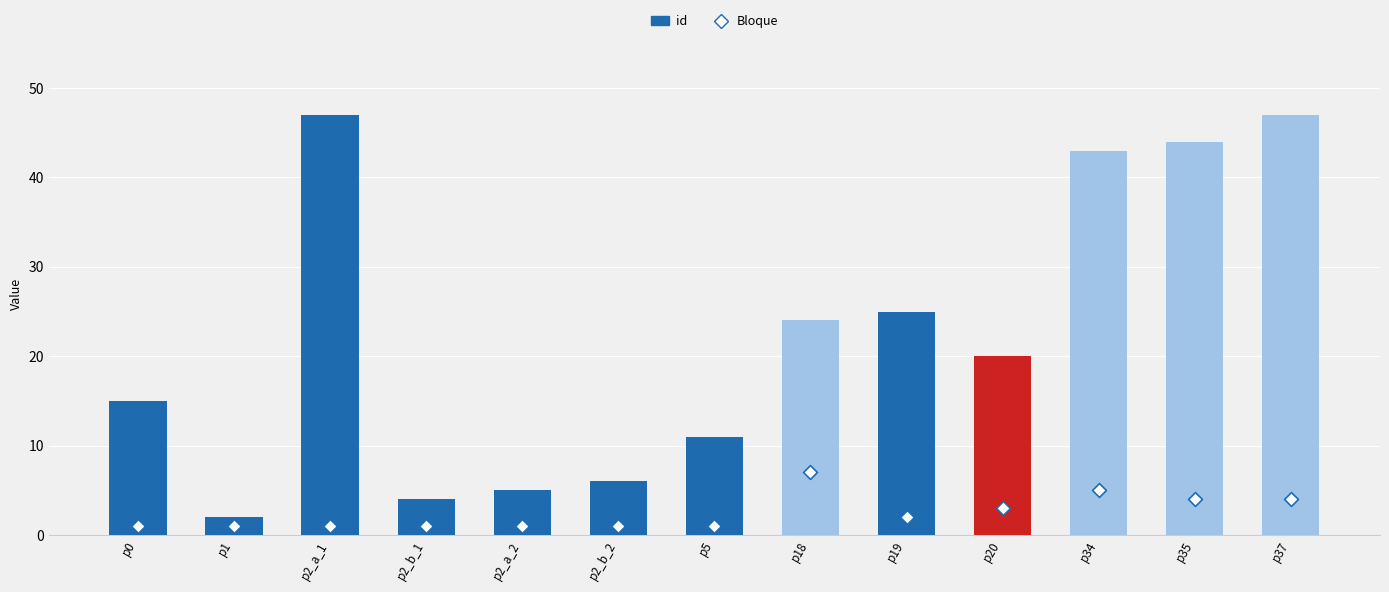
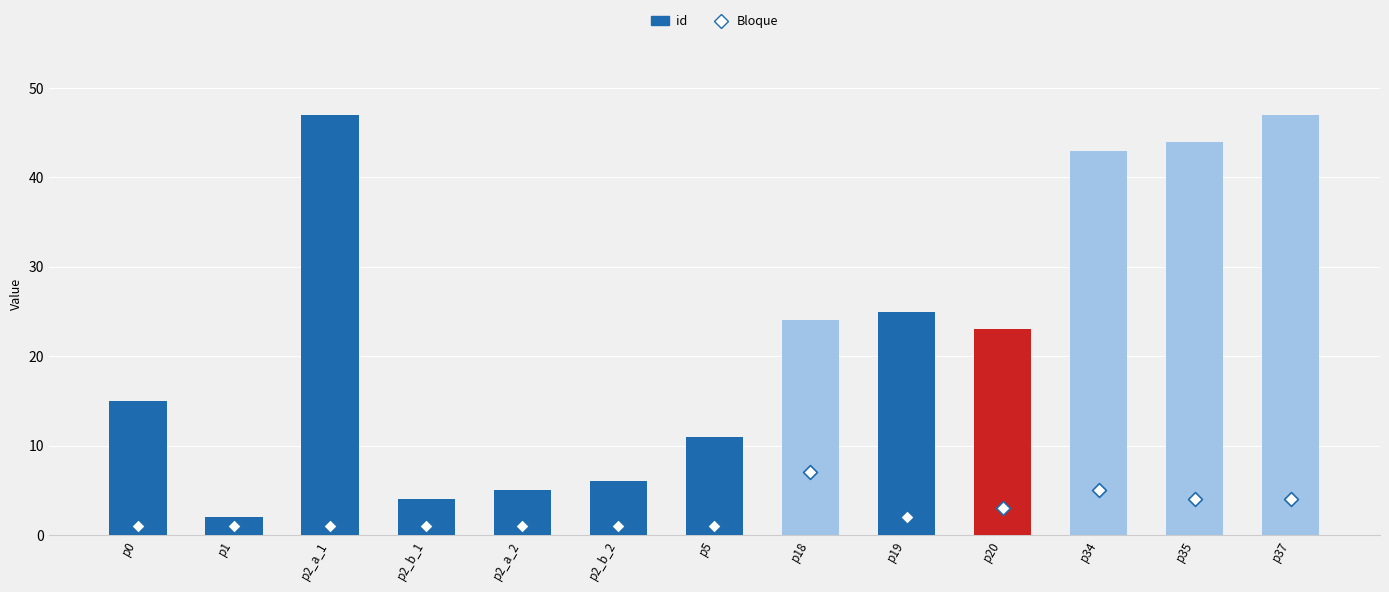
id, p20: 20 -> 23
